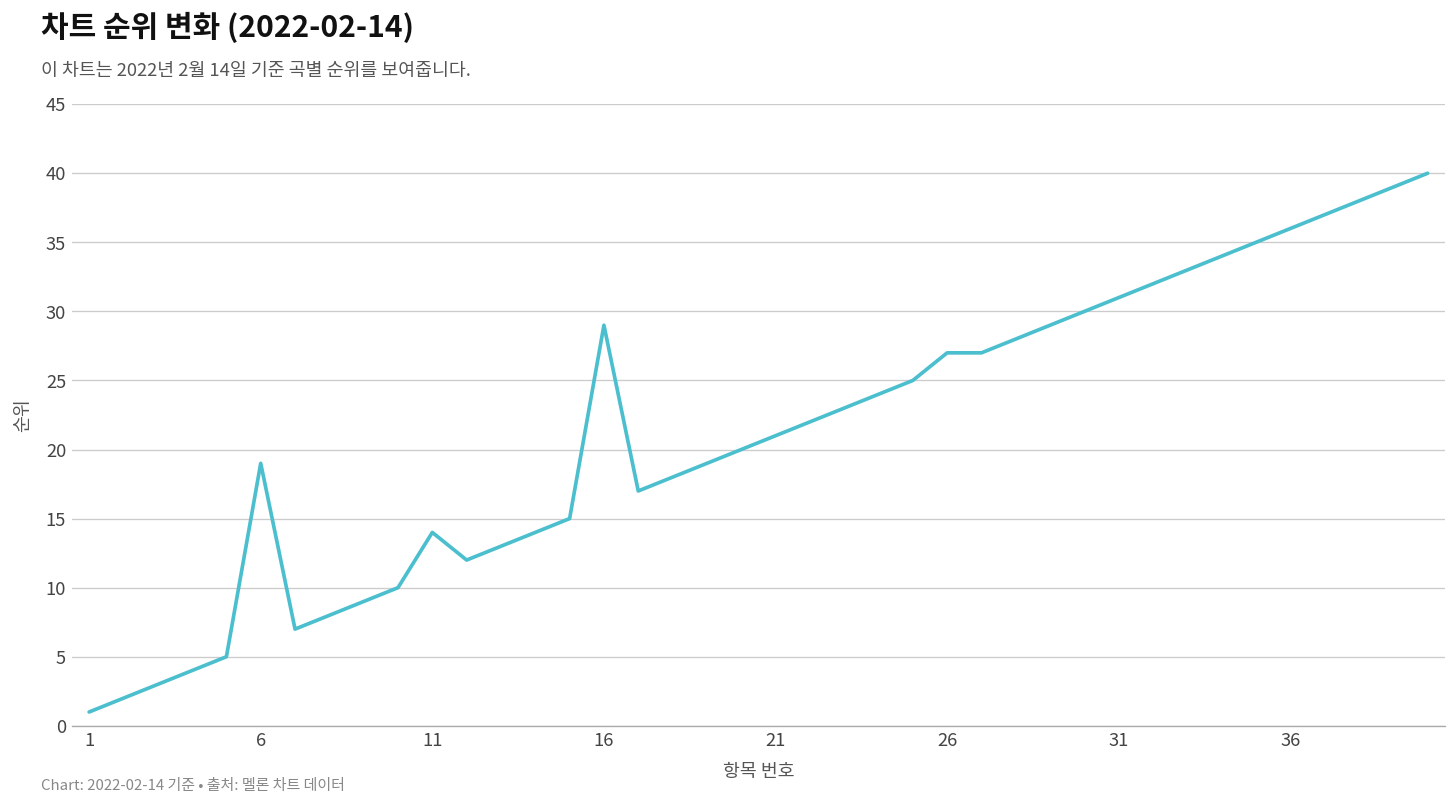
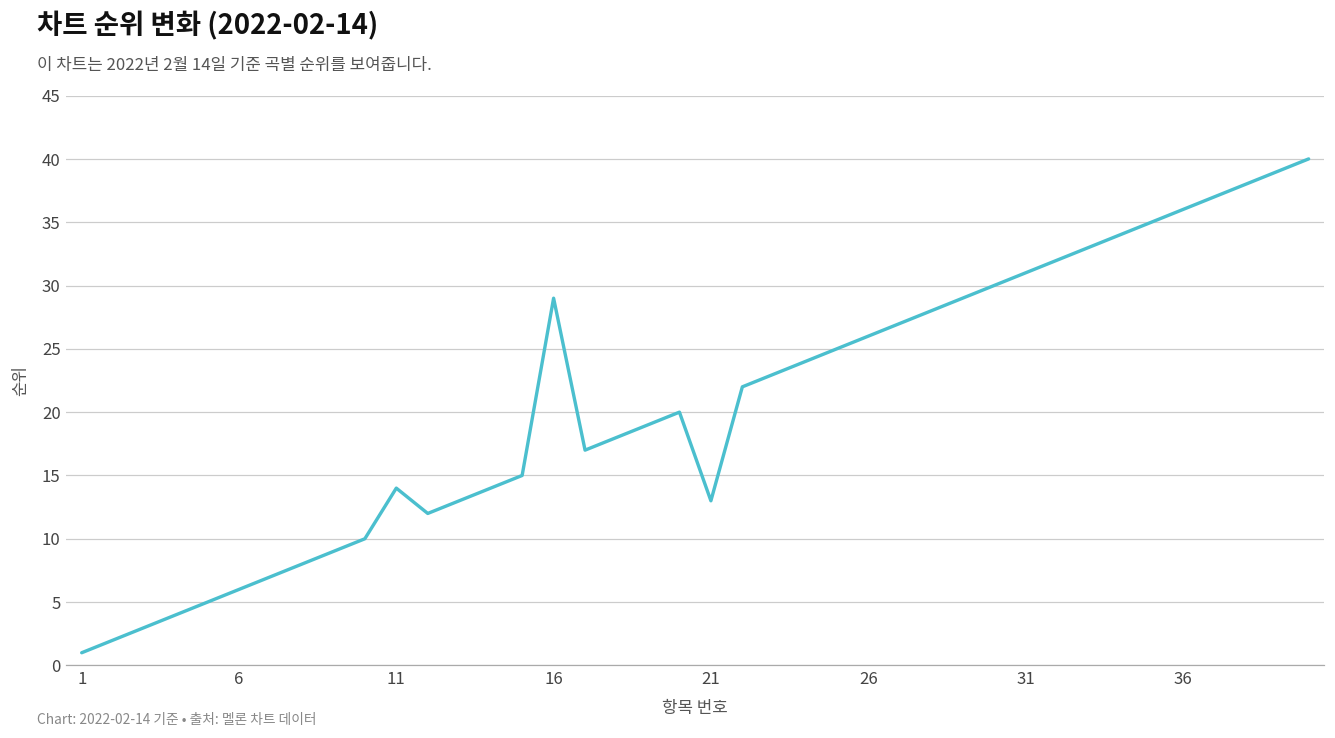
6: 19 -> 6
21: 21 -> 13
26: 27 -> 26
